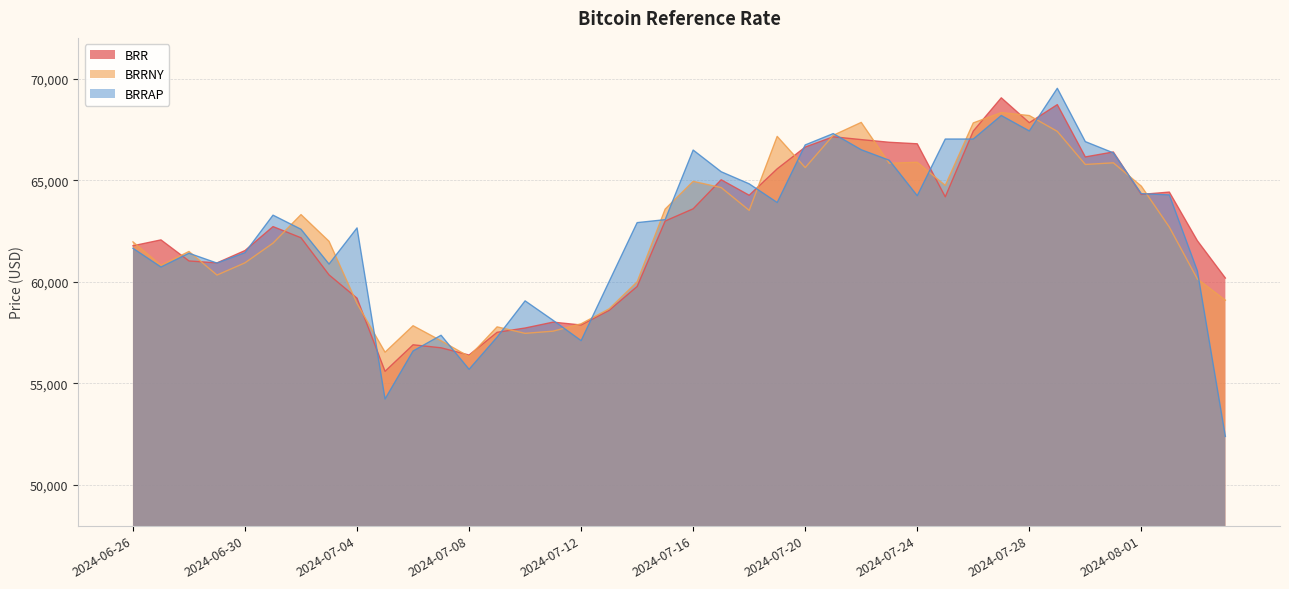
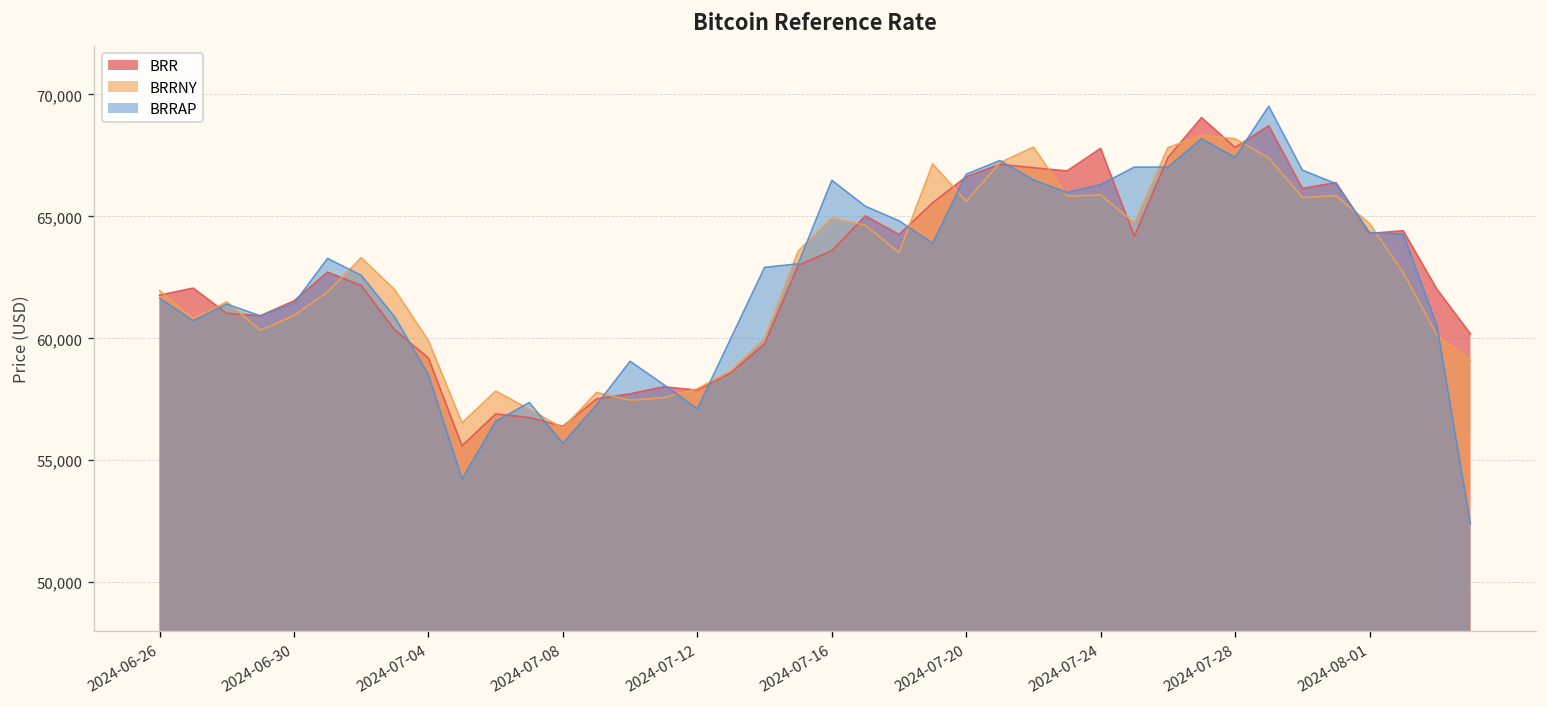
BRRNY, 2024-07-04: 58,900 -> 59,900
BRRAP, 2024-07-04: 62,600 -> 58,500
BRR, 2024-07-24: 66,800 -> 67,800
BRRAP, 2024-07-24: 64,200 -> 66,300
